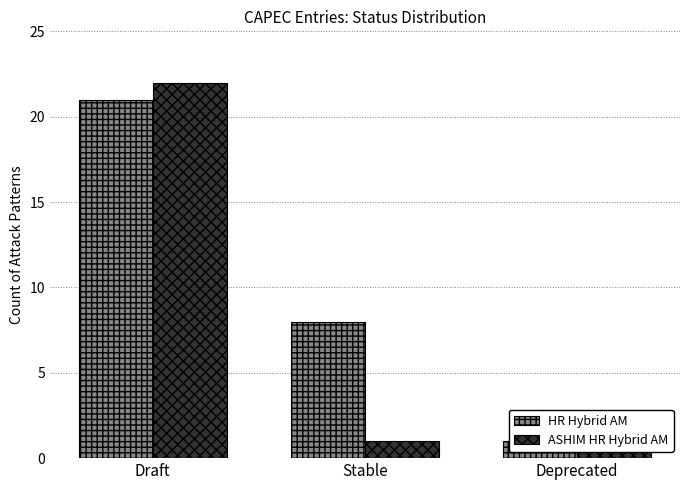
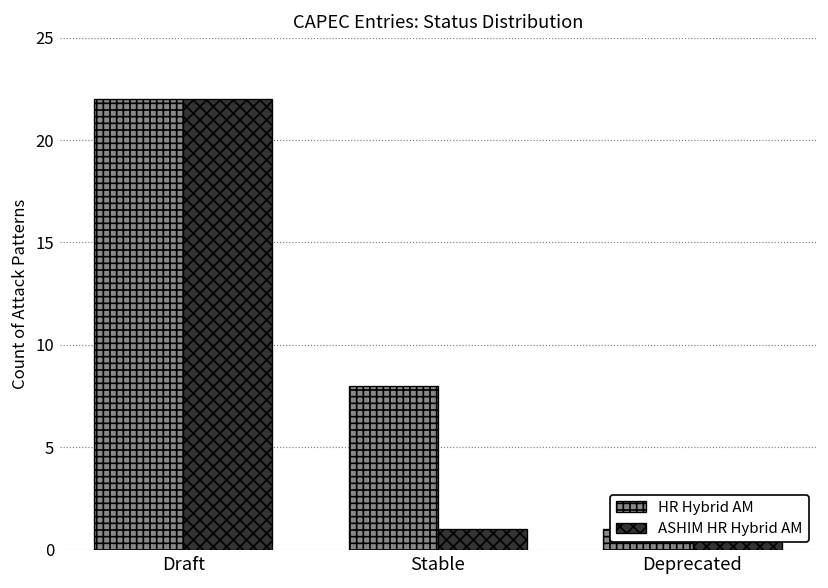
HR Hybrid AM, Draft: 21 -> 22
